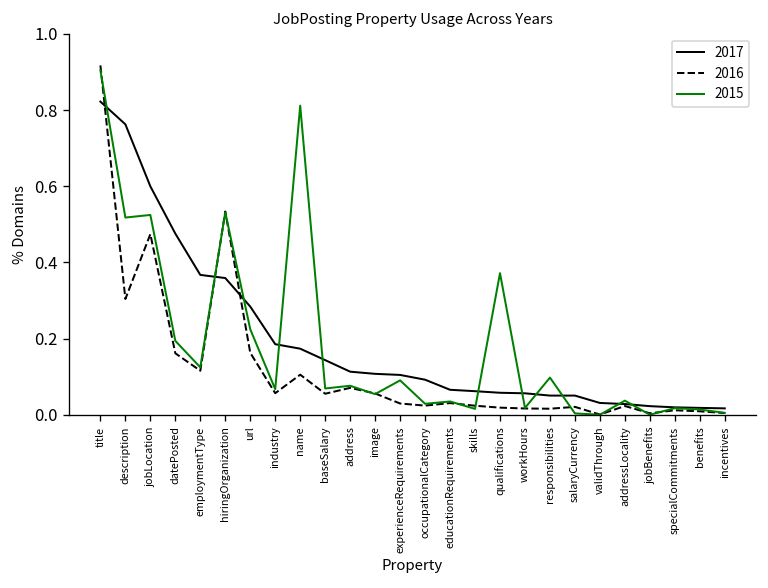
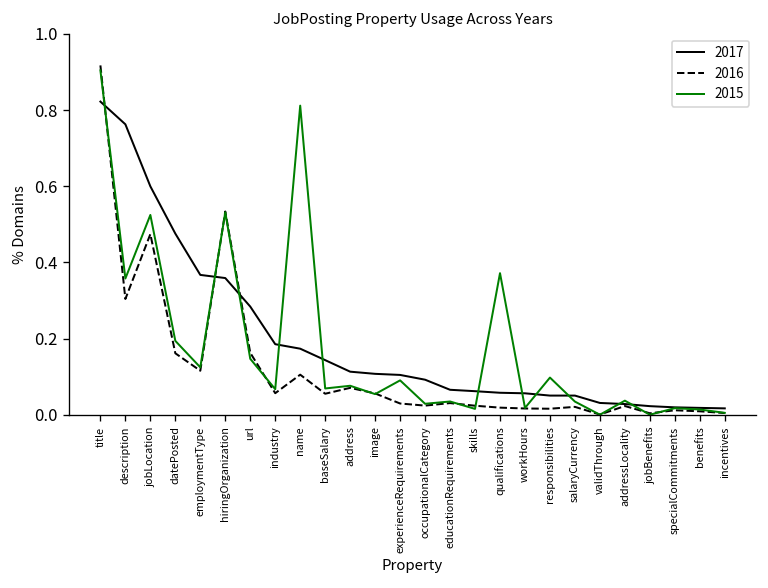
2015, description: 0.52 -> 0.36
2015, url: 0.22 -> 0.15
2015, salaryCurrency: 0.00 -> 0.03
